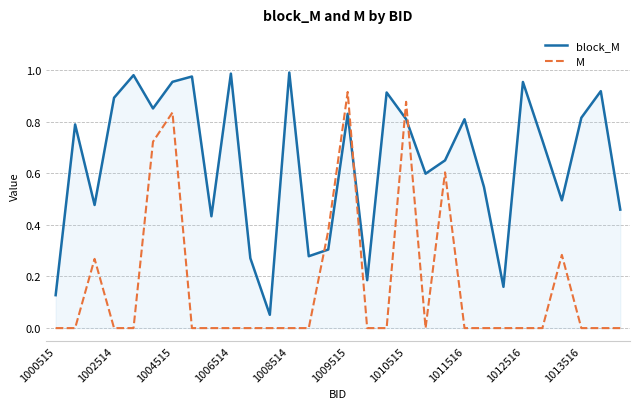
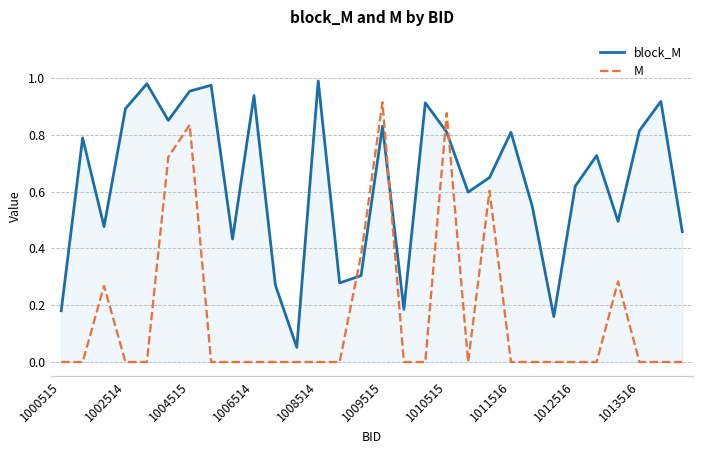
block_M, 1000515: 0.13 -> 0.18
block_M, 1006514: 0.99 -> 0.94
block_M, 1012516: 0.95 -> 0.62
